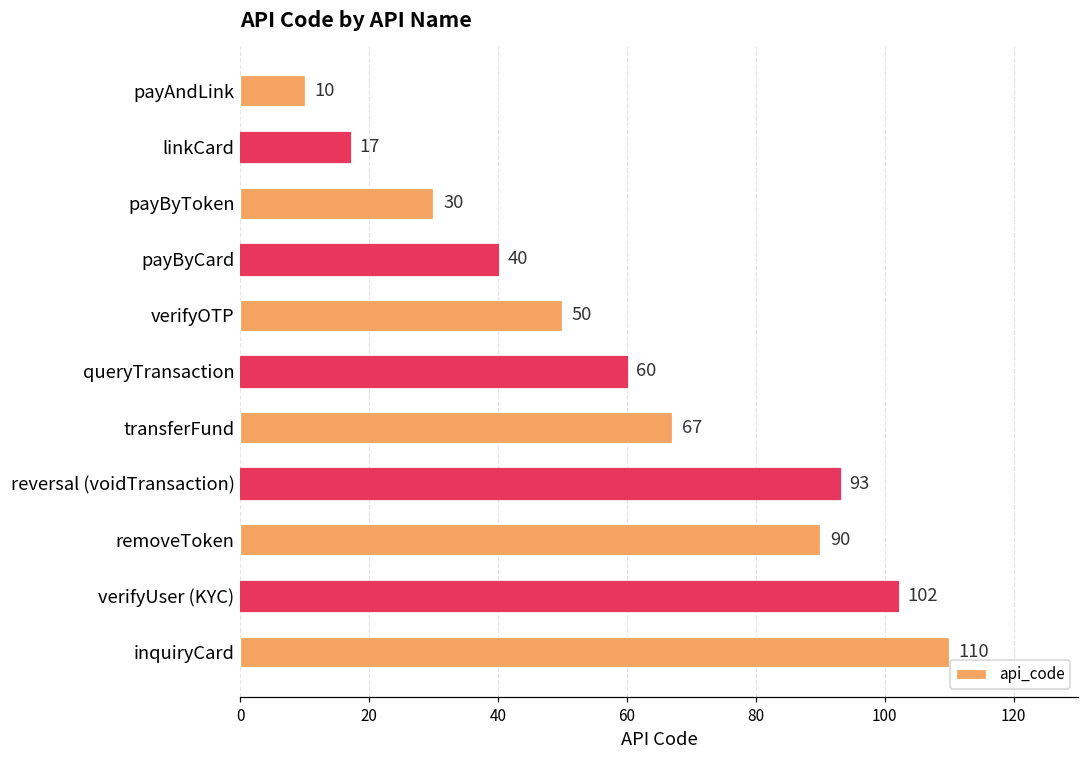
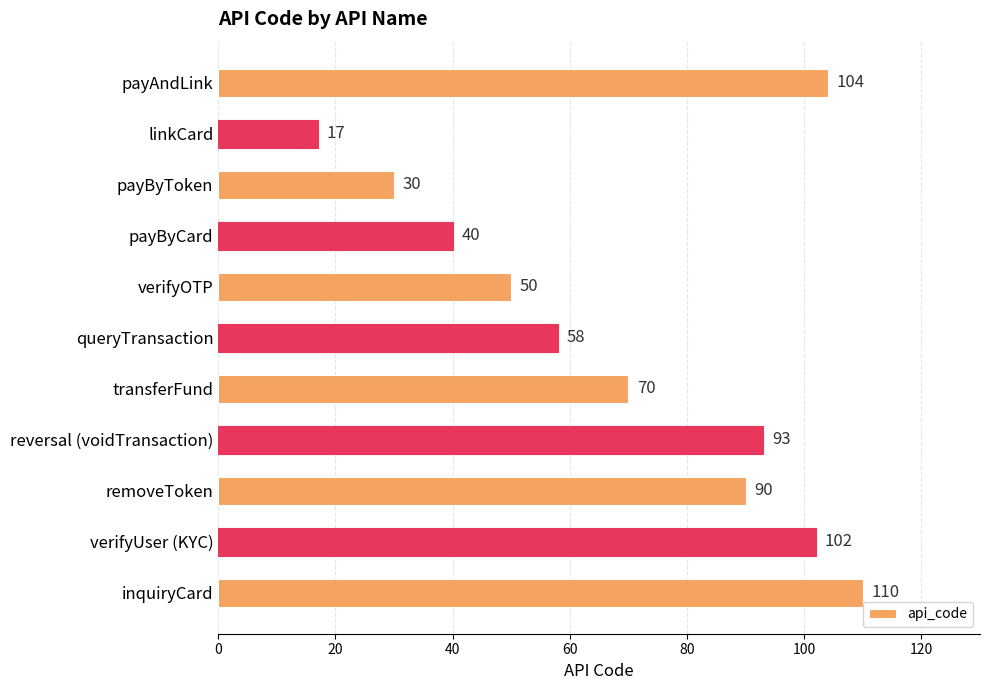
payAndLink: 10 -> 104
queryTransaction: 60 -> 58
transferFund: 67 -> 70
